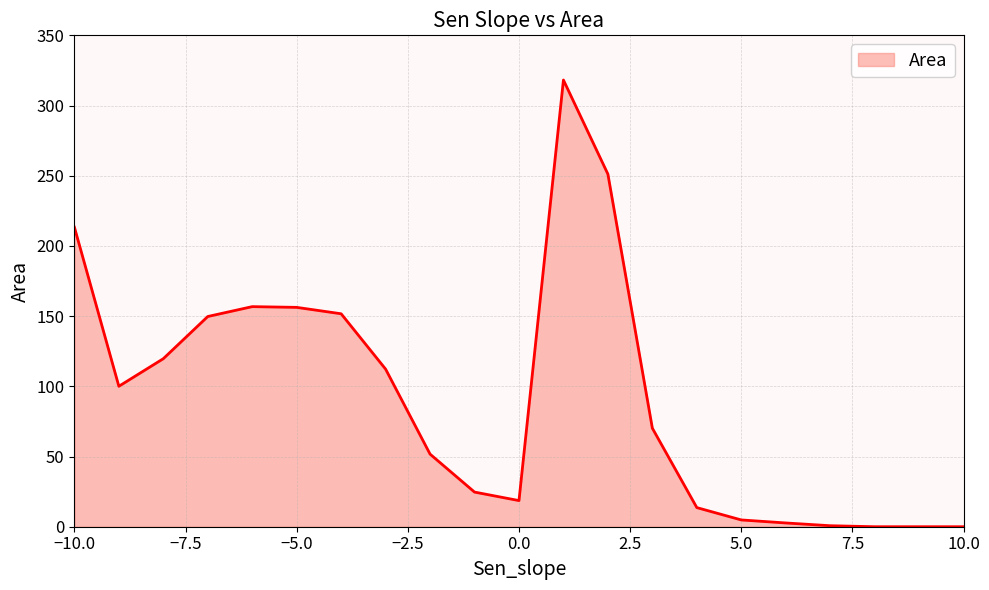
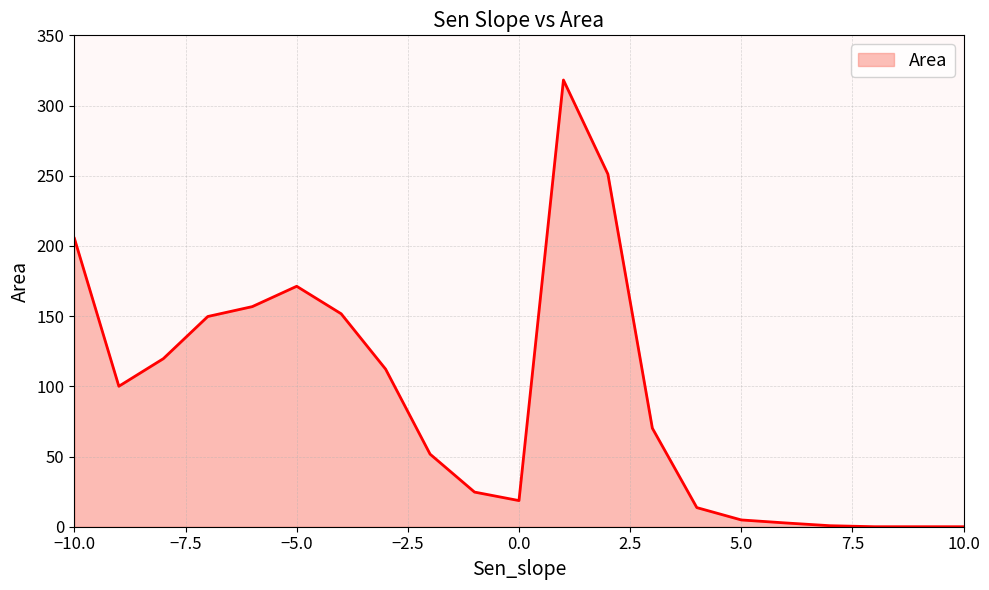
−10.0: 213 -> 205
−5.0: 156 -> 171
